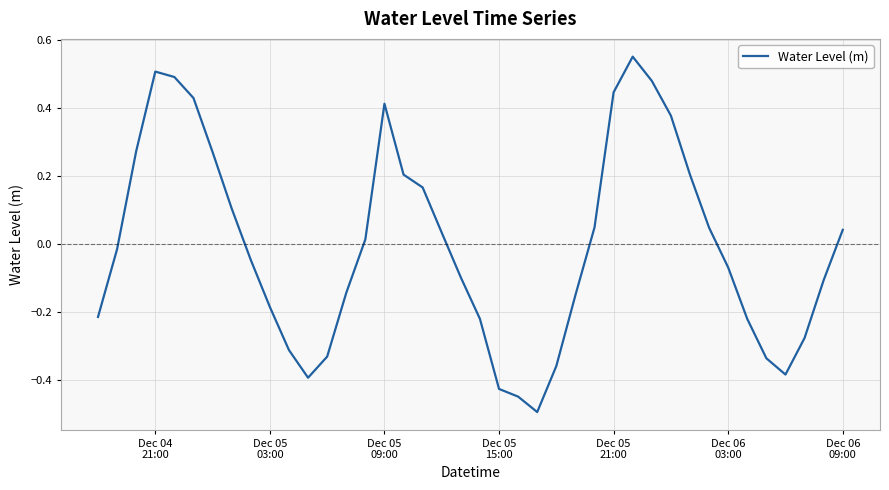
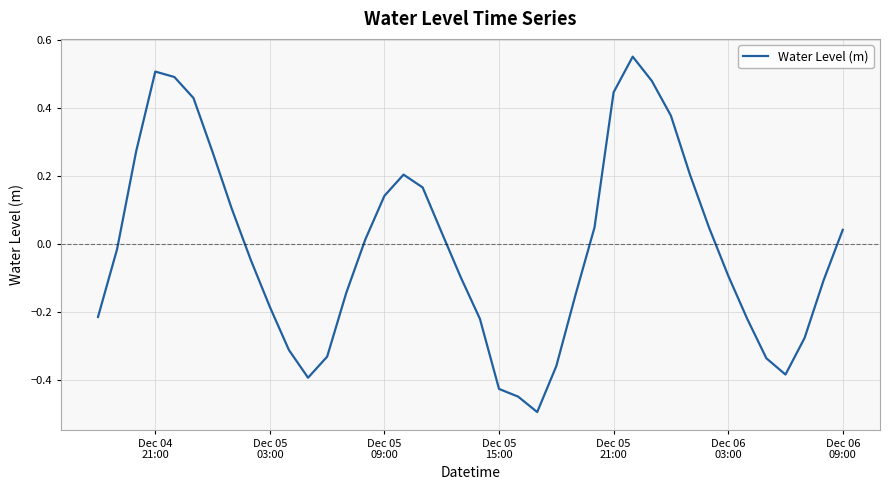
Dec 05 09:00: 0.41 -> 0.14
Dec 06 03:00: -0.07 -> -0.09
